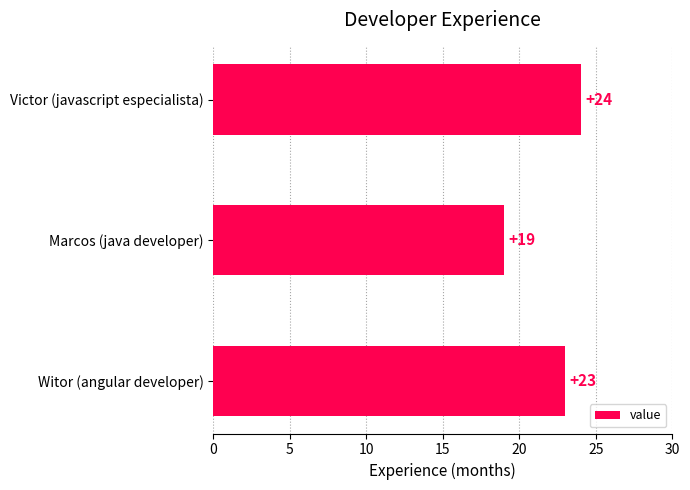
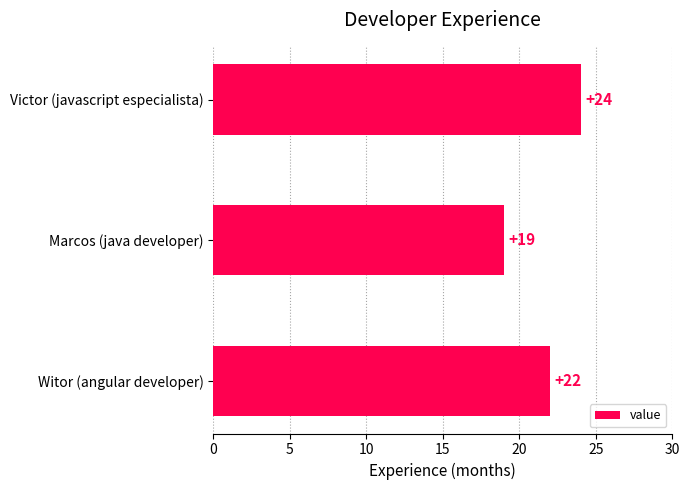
Witor (angular developer): +23 -> +22
